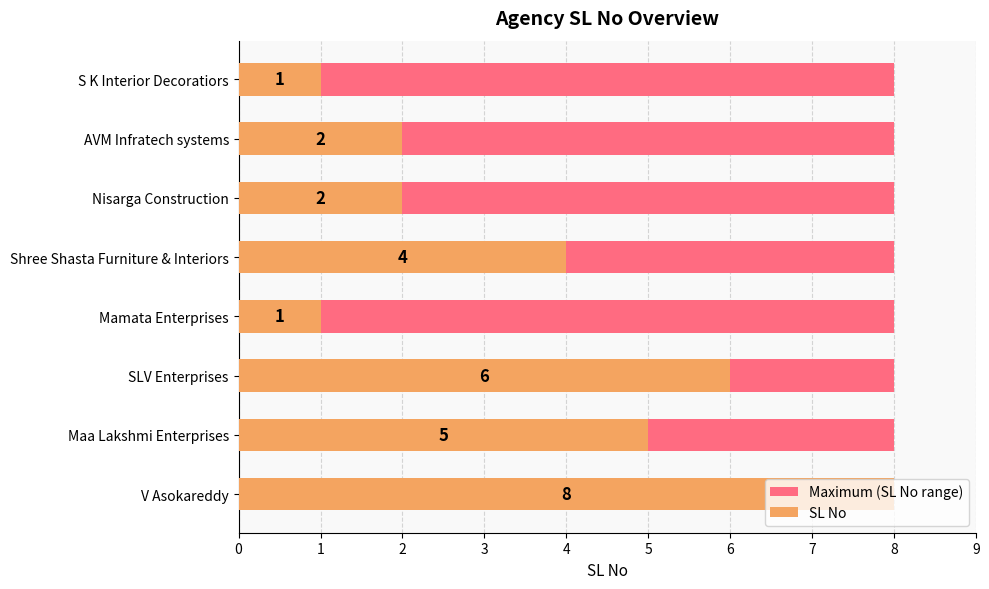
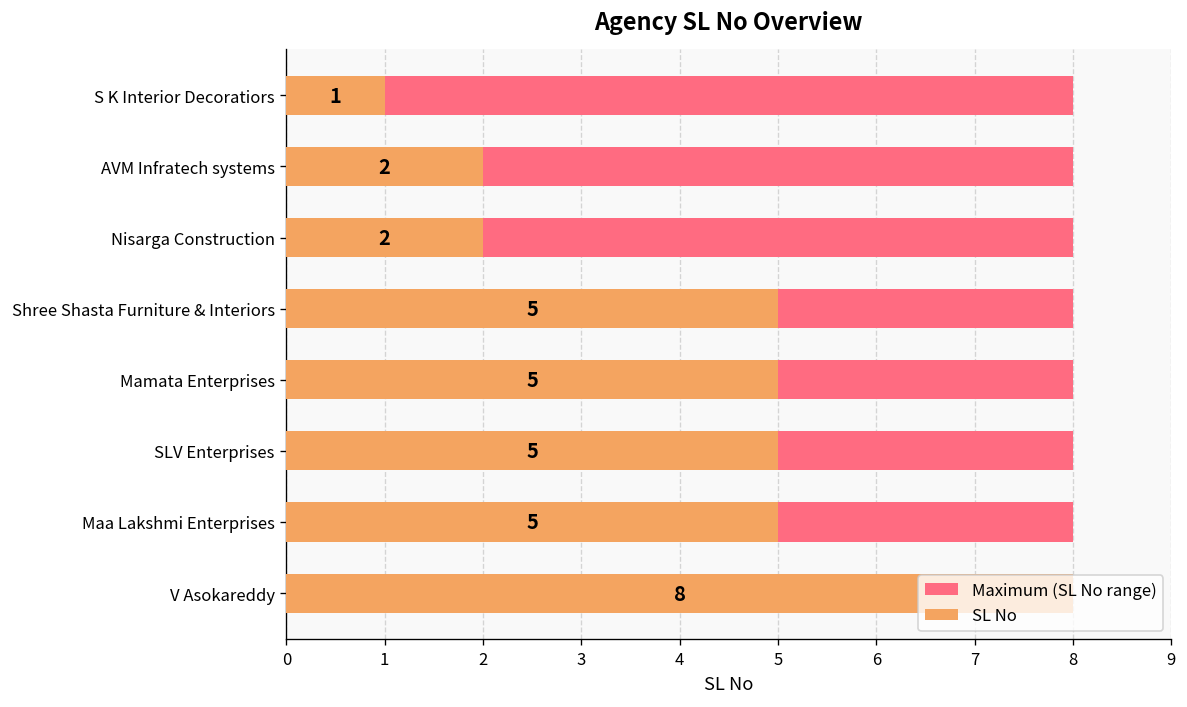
SL No, Shree Shasta Furniture & Interiors: 4 -> 5
SL No, Mamata Enterprises: 1 -> 5
SL No, SLV Enterprises: 6 -> 5
